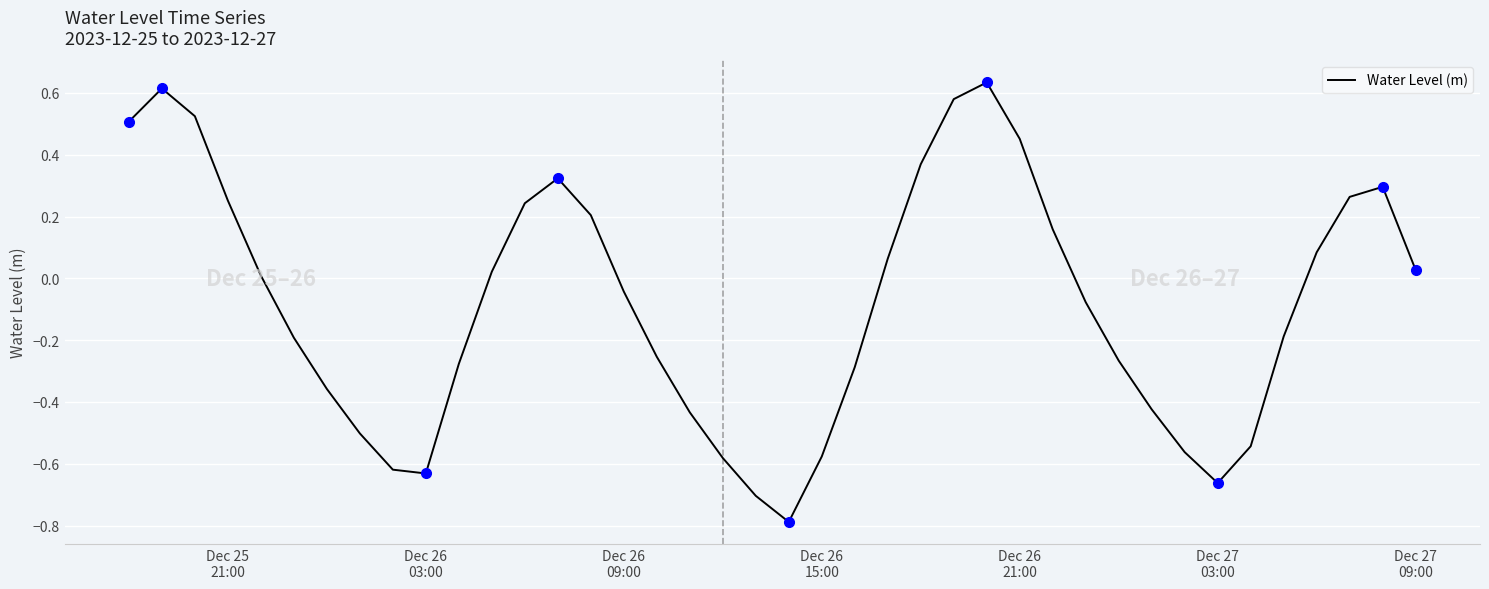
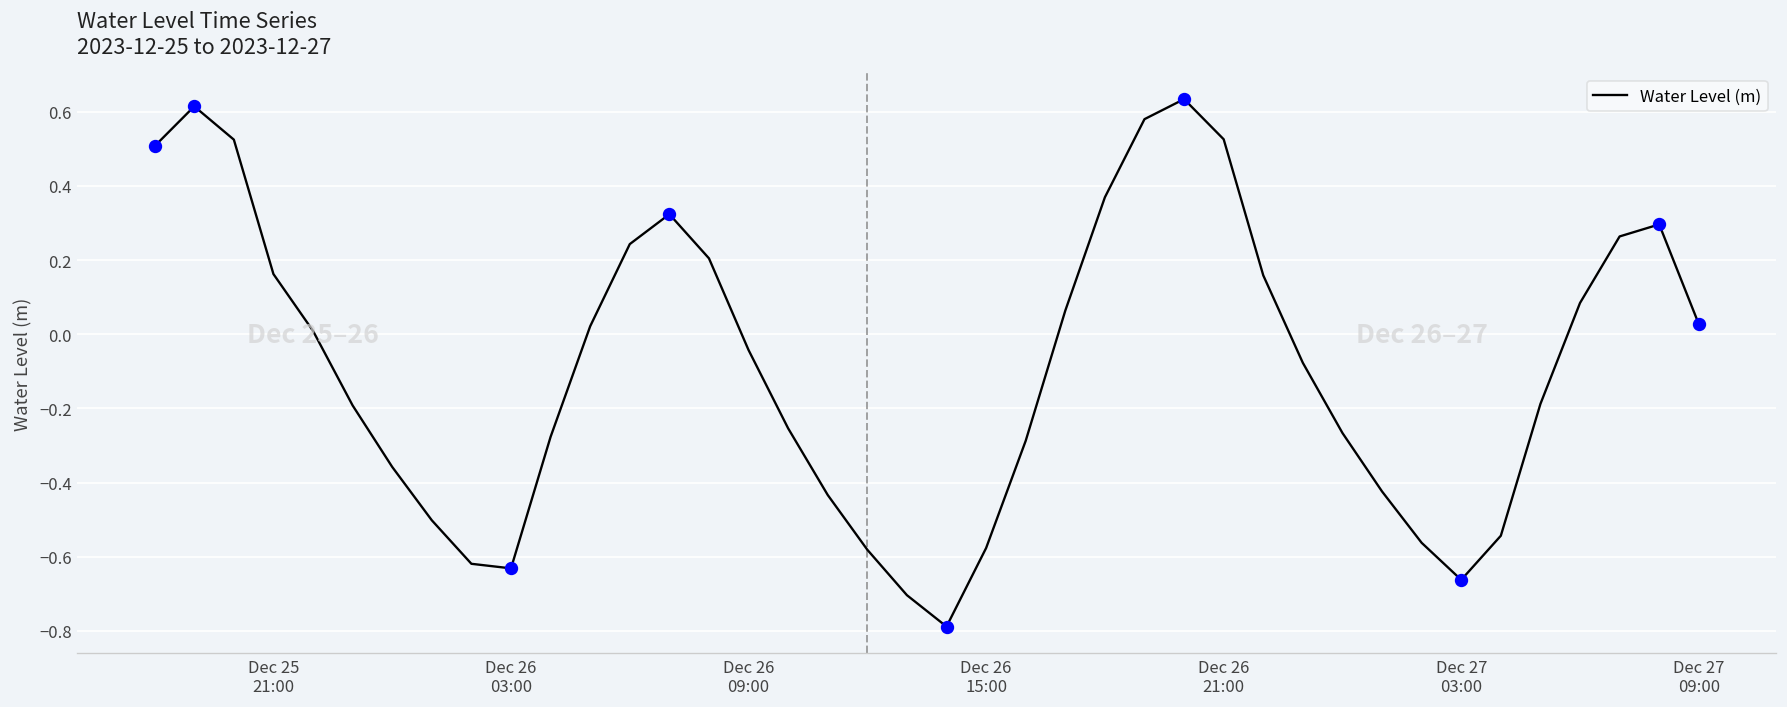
Water Level (m), Dec 25 21:00: 0.25 -> 0.16
Water Level (m), Dec 26 21:00: 0.45 -> 0.53
